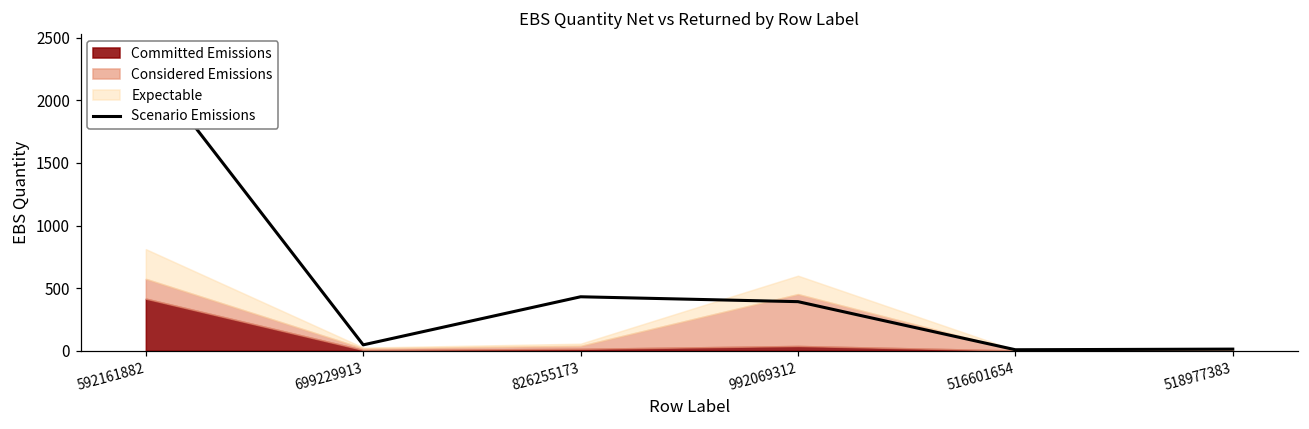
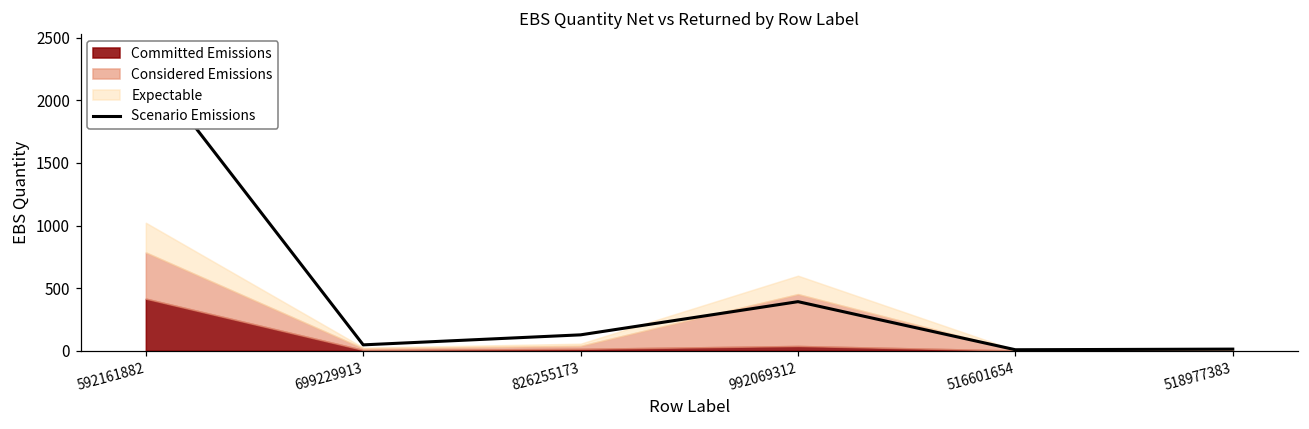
Considered Emissions, 592161882: 160 -> 370
Scenario Emissions, 826255173: 430 -> 130
